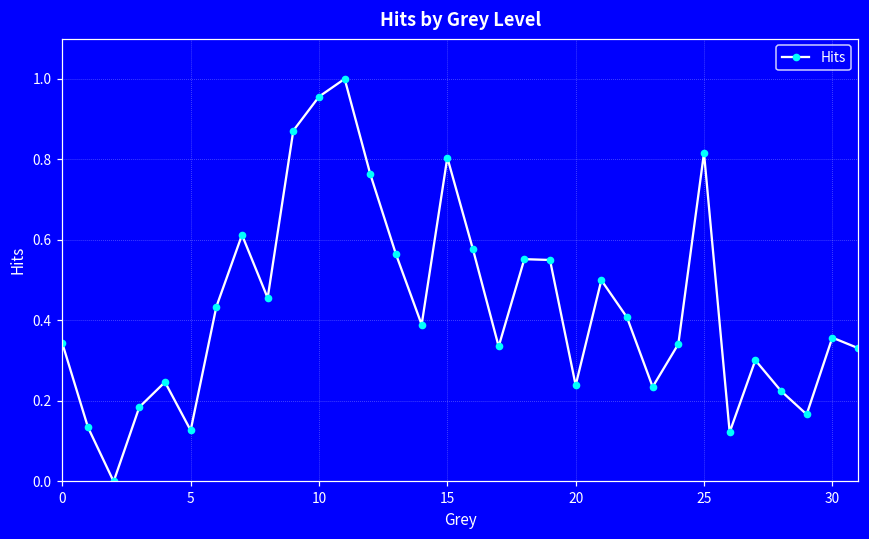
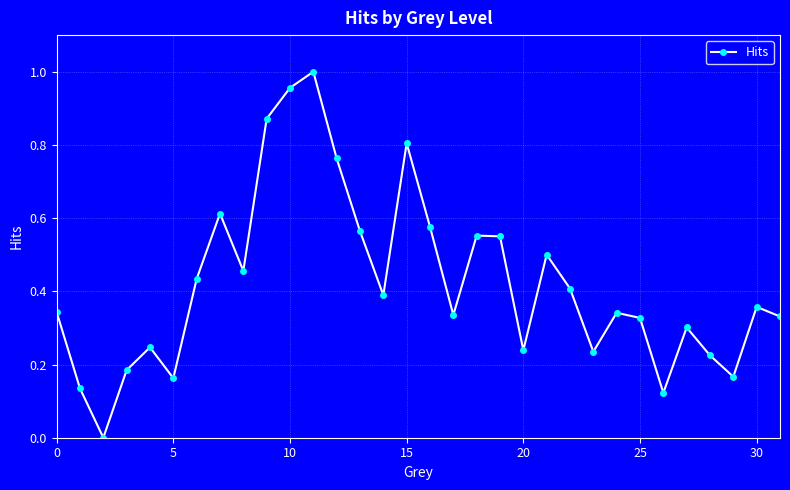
5: 0.13 -> 0.16
25: 0.82 -> 0.33
